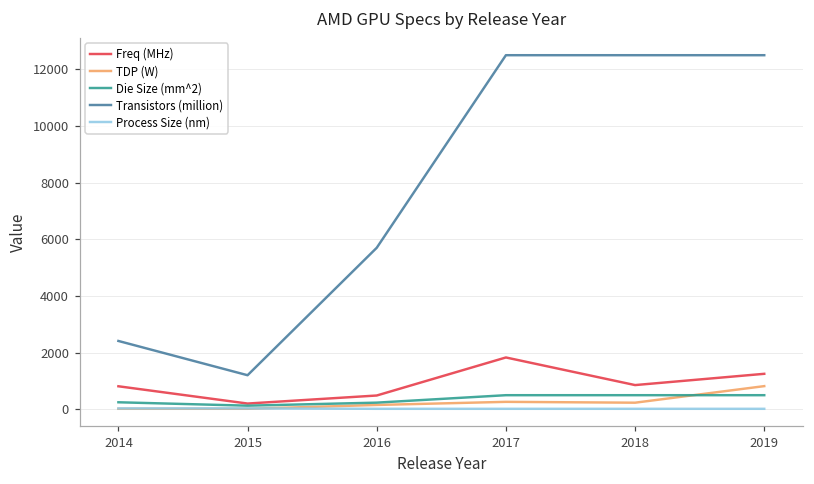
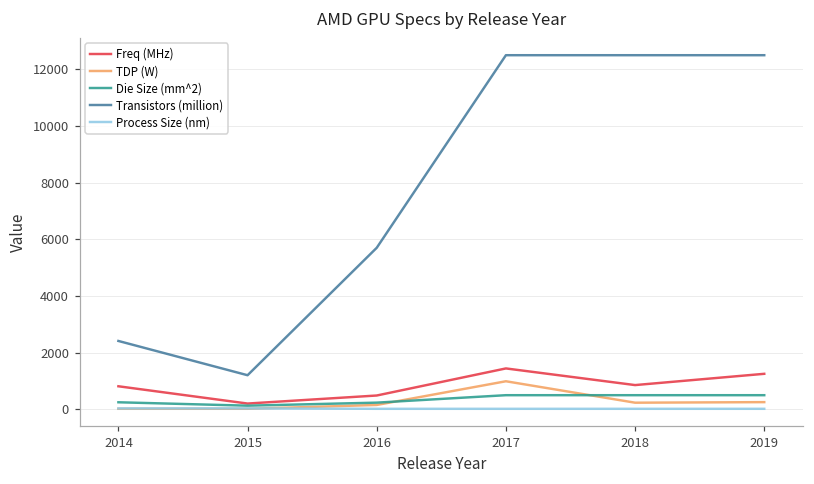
Freq (MHz), 2017: 1800 -> 1400
TDP (W), 2017: 300 -> 1000
TDP (W), 2019: 800 -> 300
